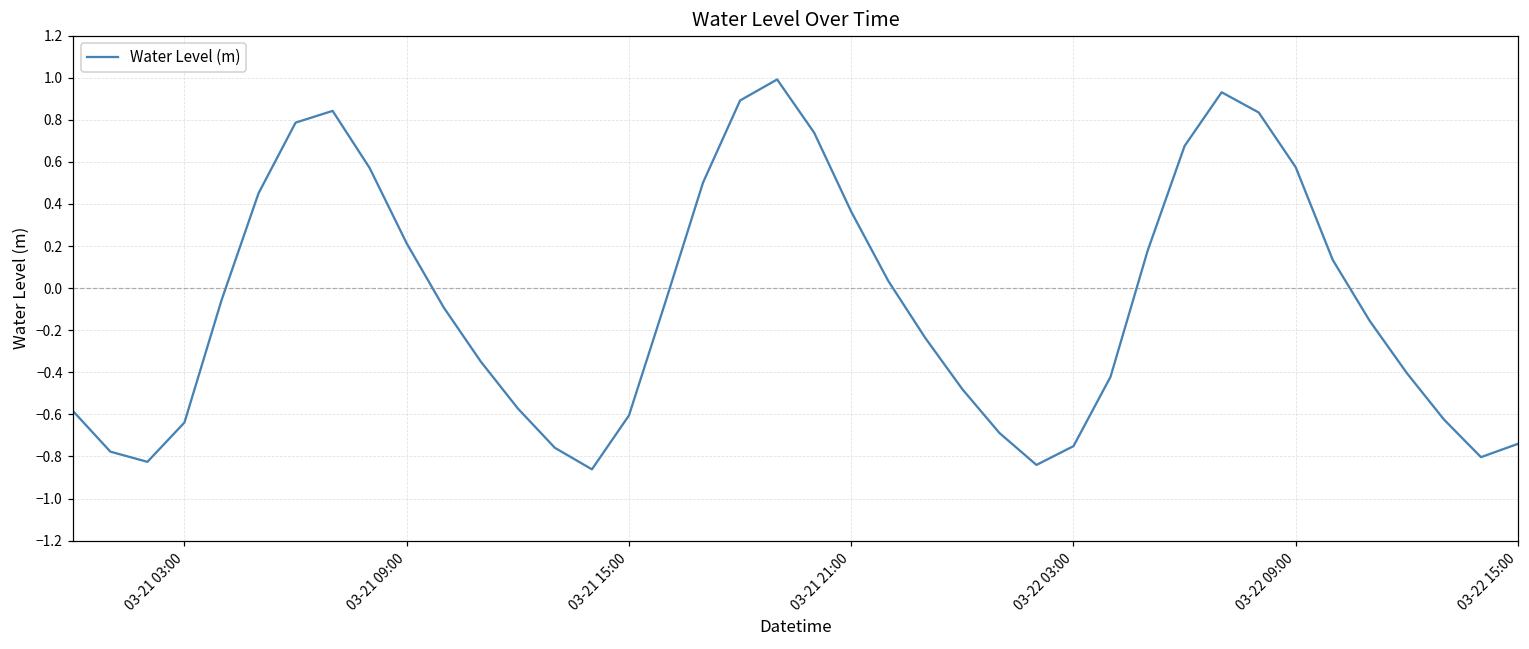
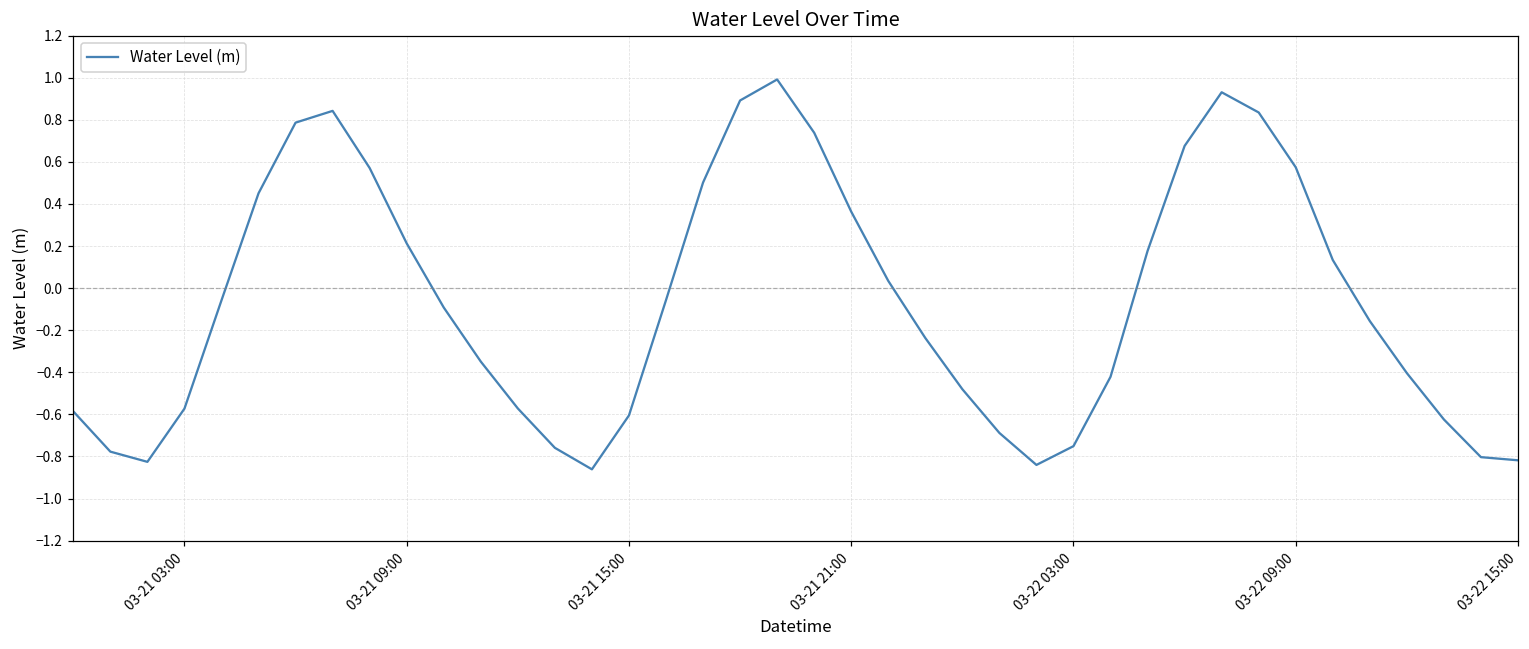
03-21 03:00: -0.64 -> -0.57
03-22 15:00: -0.74 -> -0.82
